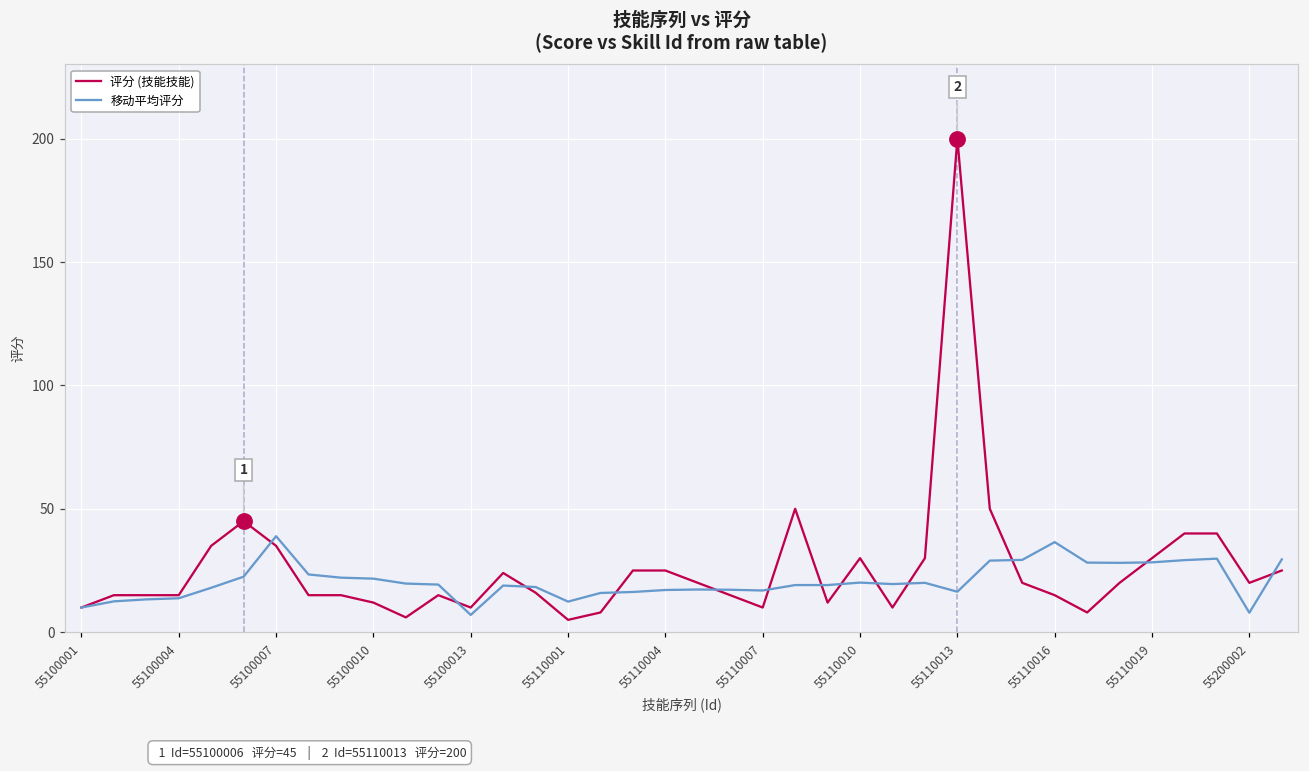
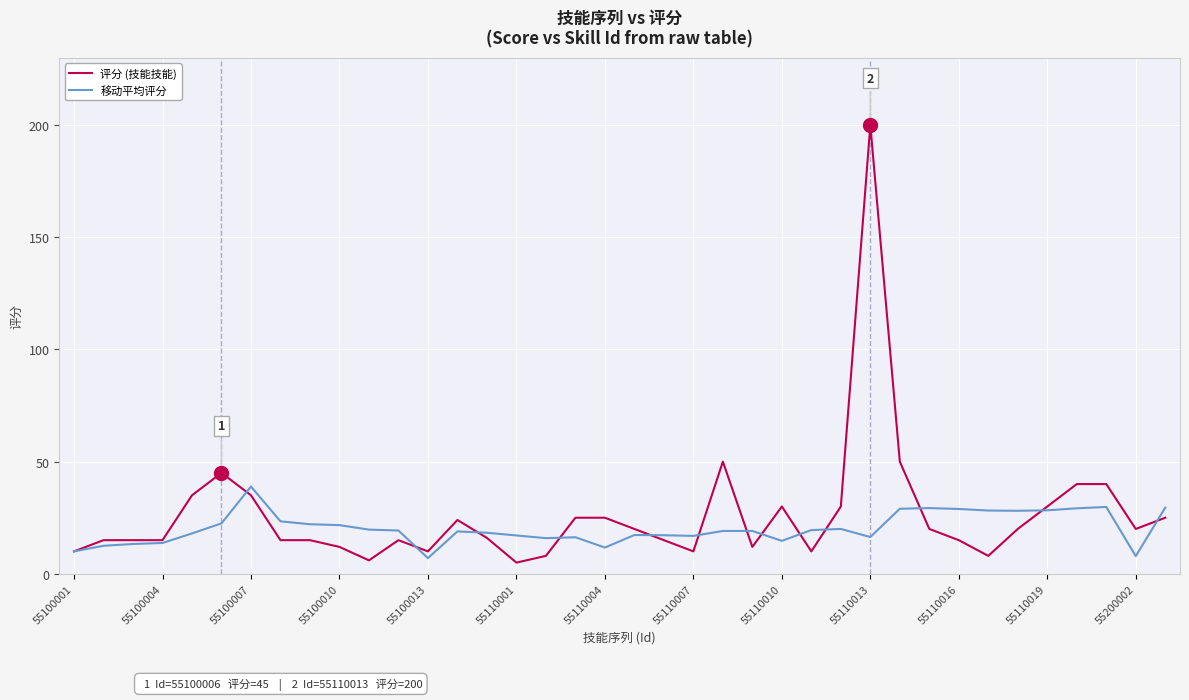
移动平均评分, 55110001: 12 -> 17
移动平均评分, 55110004: 17 -> 12
移动平均评分, 55110010: 20 -> 15
移动平均评分, 55110016: 37 -> 29
